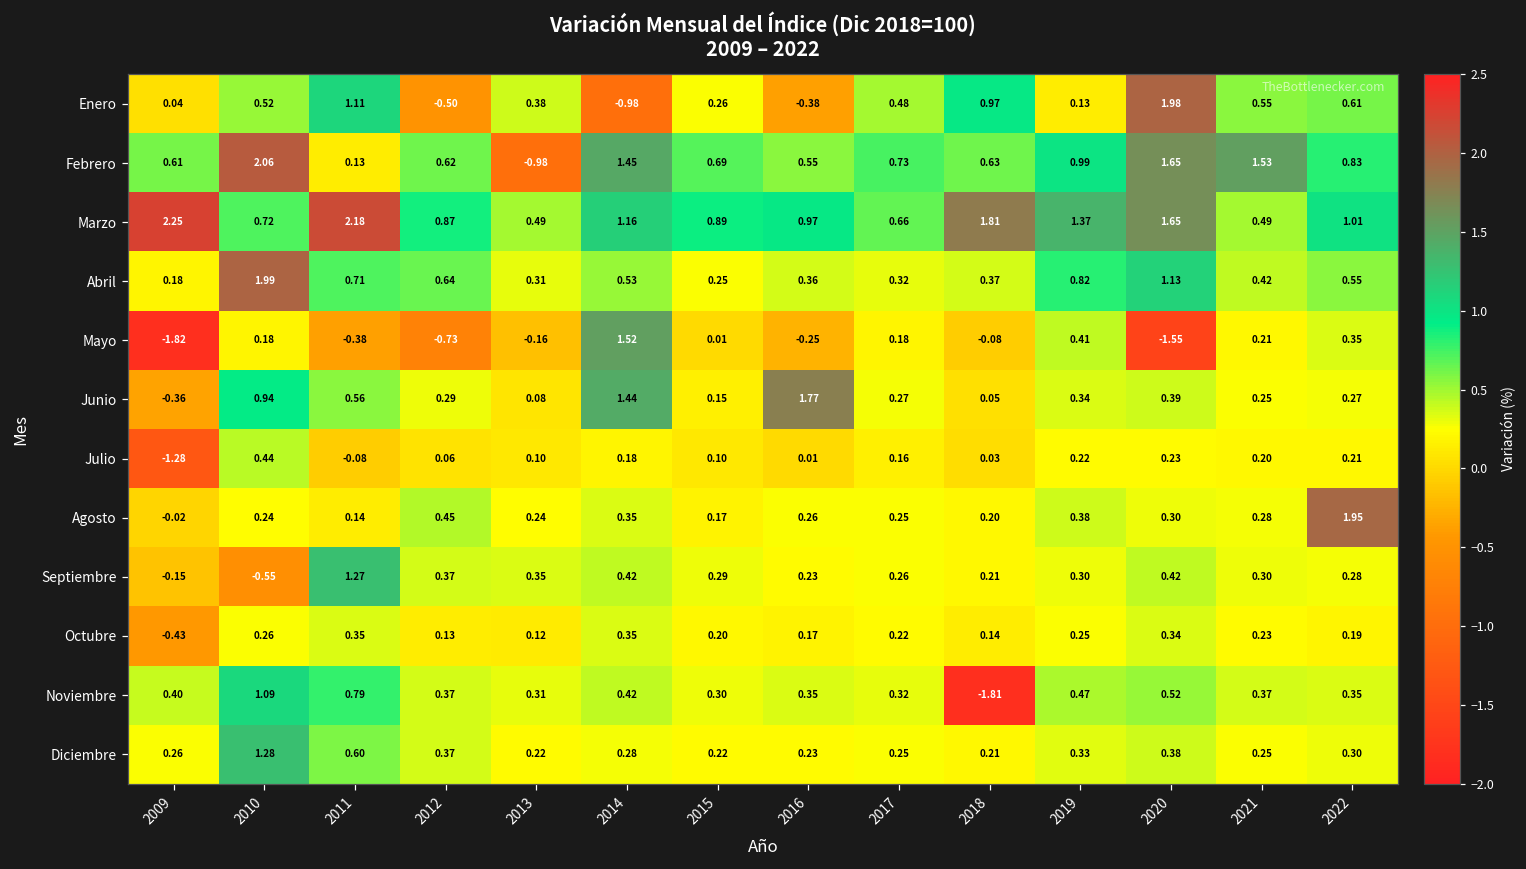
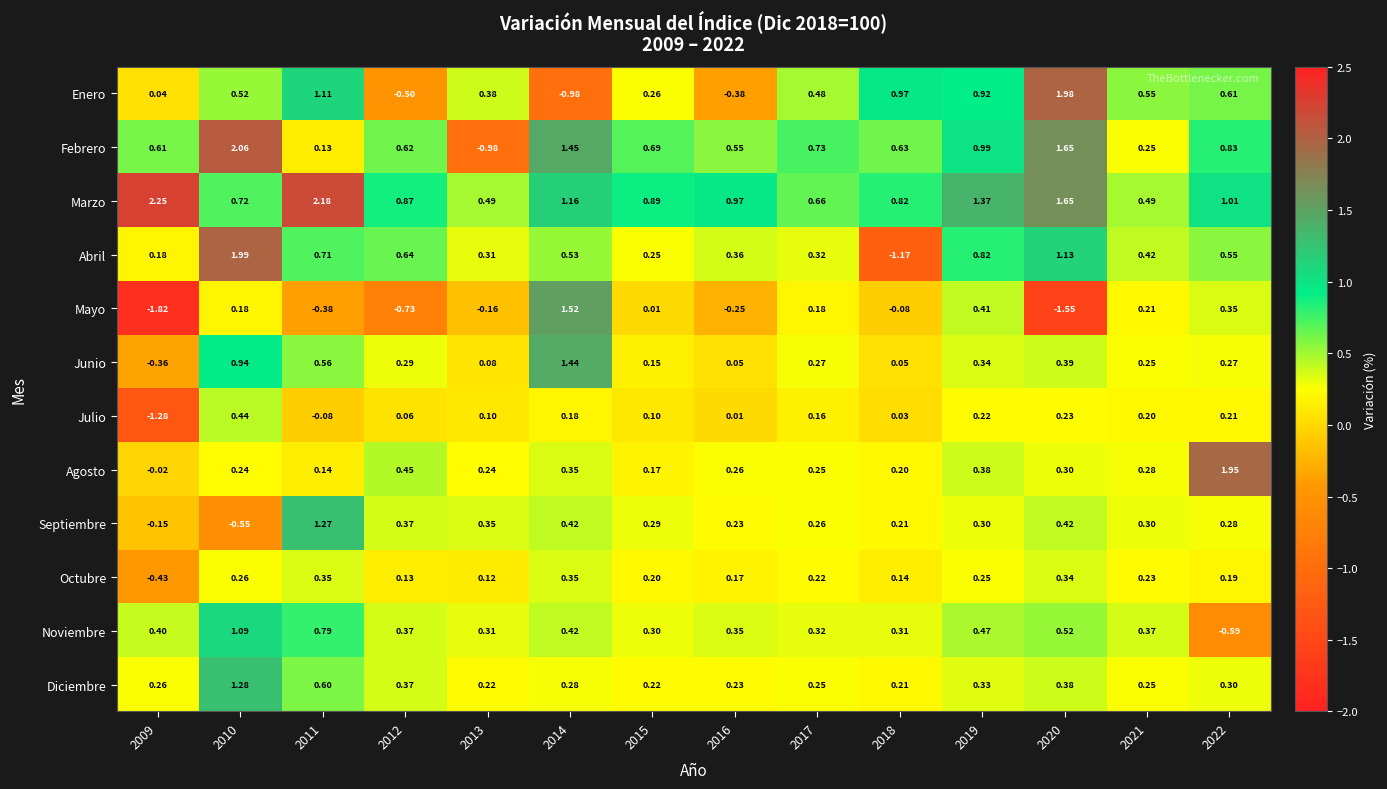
Enero, 2019: 0.13 -> 0.92
Febrero, 2021: 1.53 -> 0.25
Marzo, 2018: 1.81 -> 0.82
Abril, 2018: 0.37 -> -1.17
Junio, 2016: 1.77 -> 0.05
Noviembre, 2018: -1.81 -> 0.31
Noviembre, 2022: 0.35 -> -0.59
